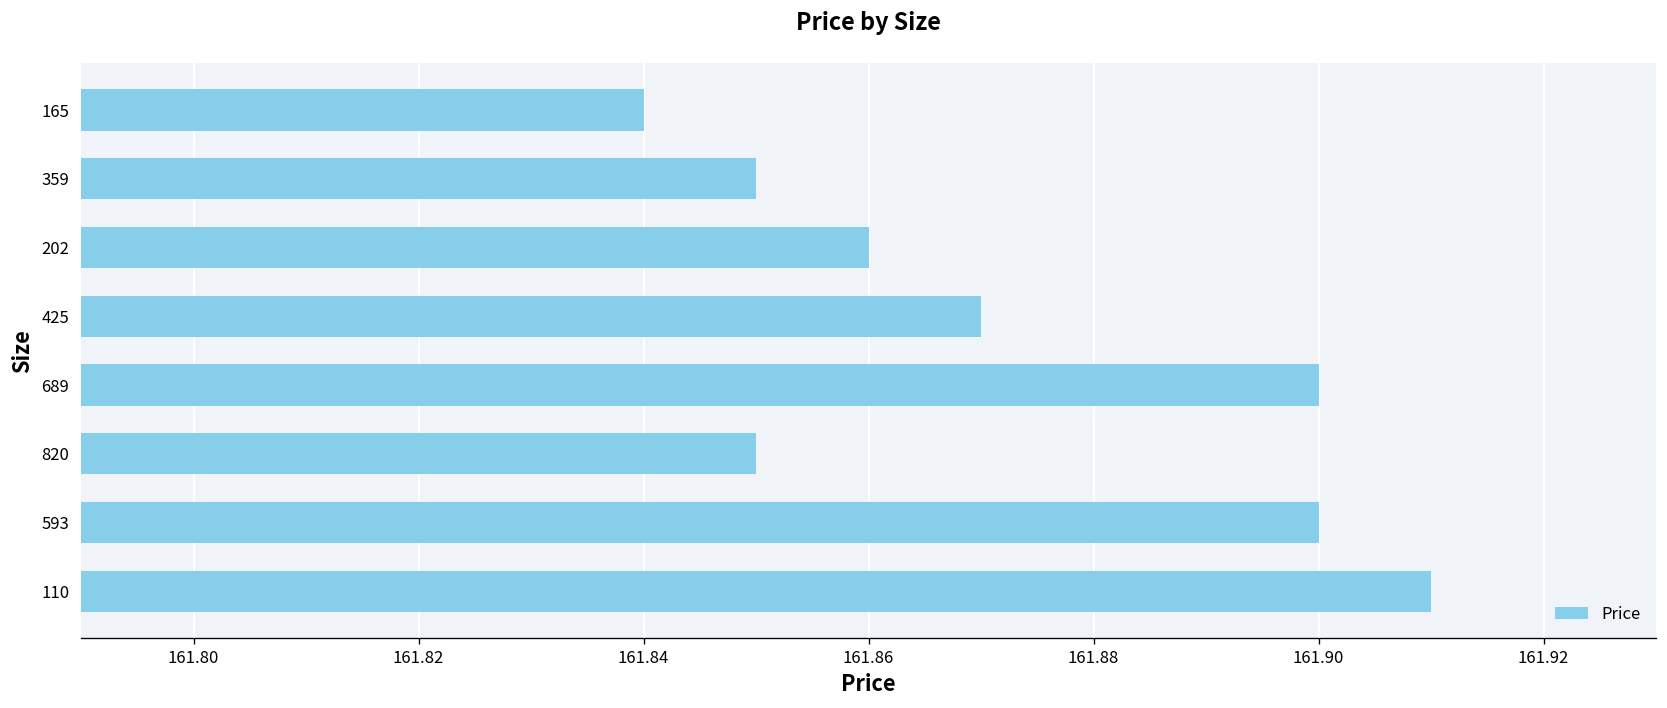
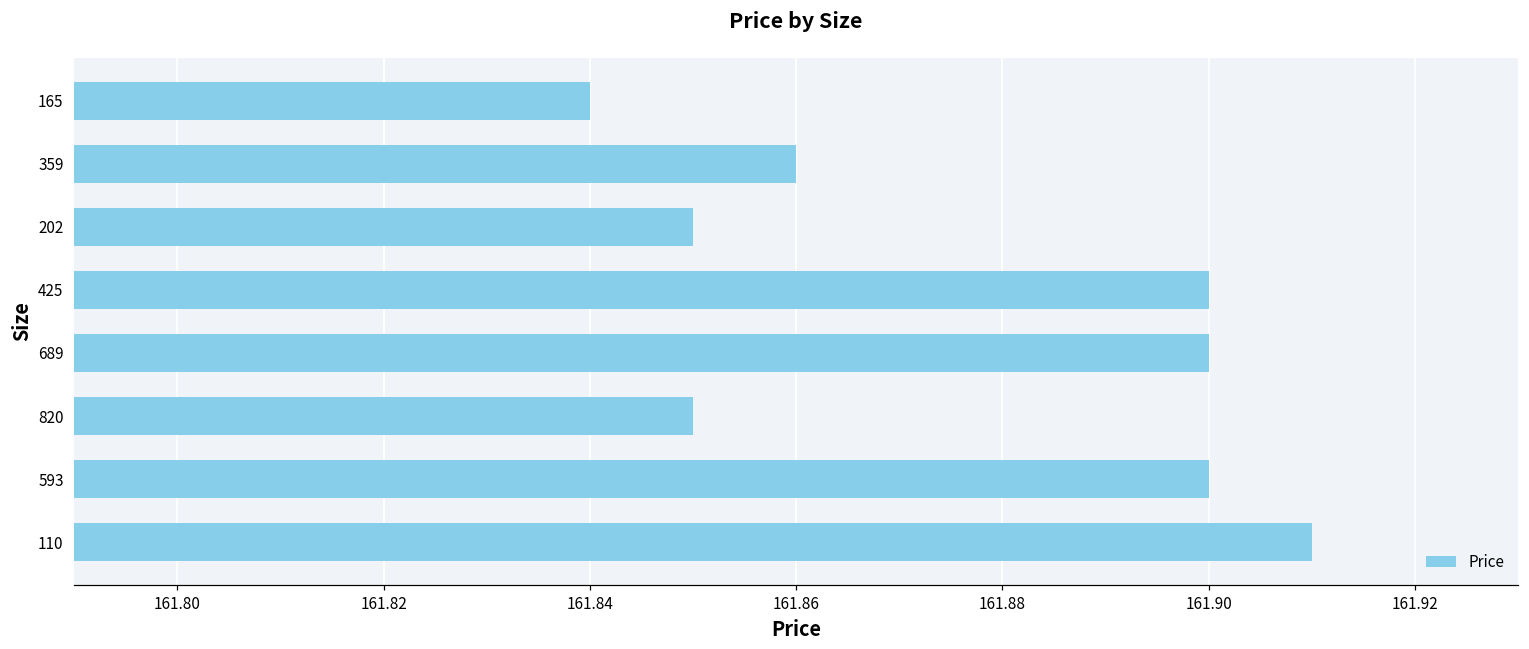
359: 161.85 -> 161.86
202: 161.86 -> 161.85
425: 161.87 -> 161.90
